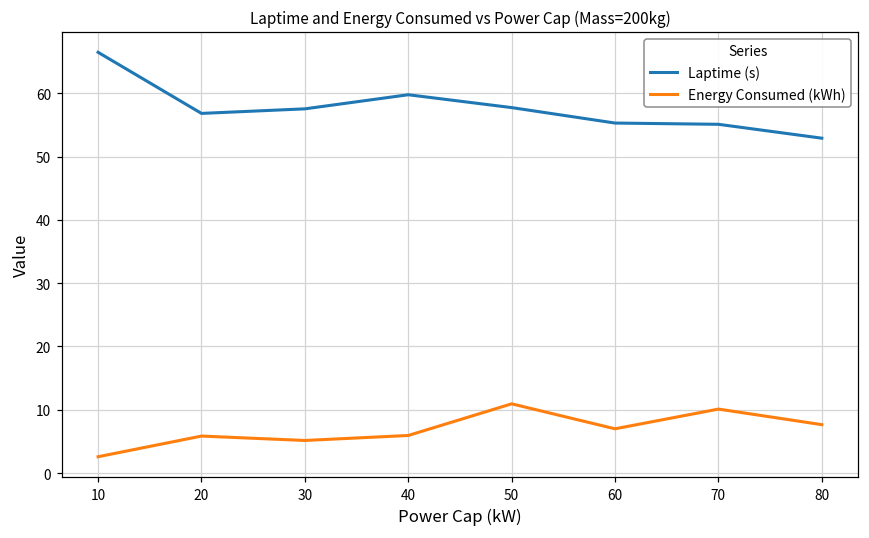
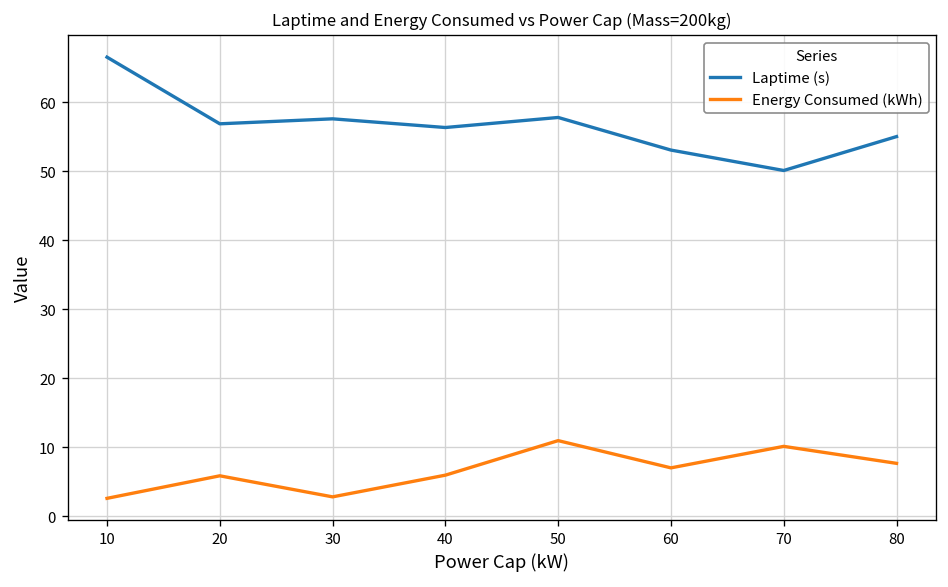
Energy Consumed (kWh), 30: 5 -> 3
Laptime (s), 40: 60 -> 56
Laptime (s), 60: 55 -> 53
Laptime (s), 70: 55 -> 50
Laptime (s), 80: 53 -> 55
